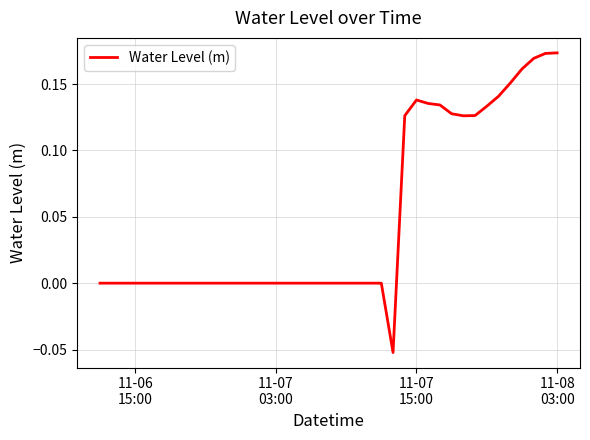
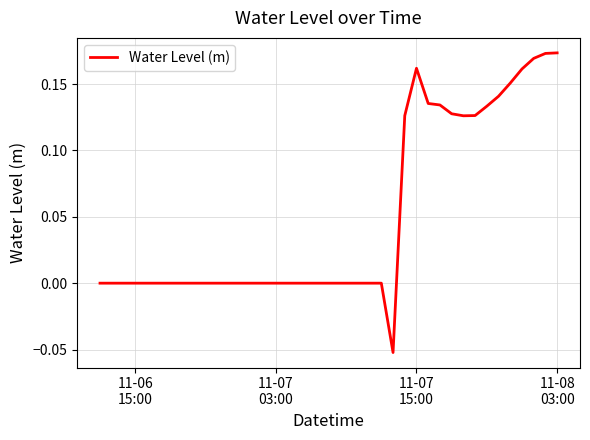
11-07 15:00: 0.138 -> 0.162
